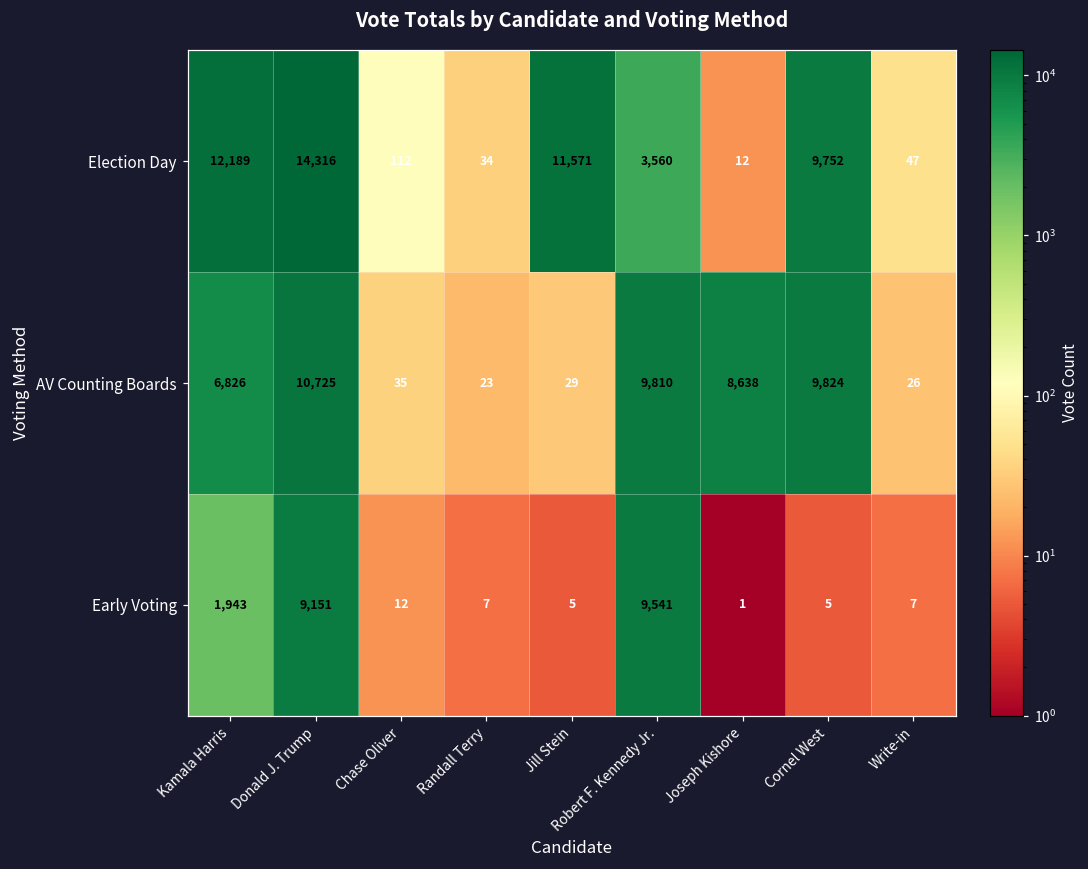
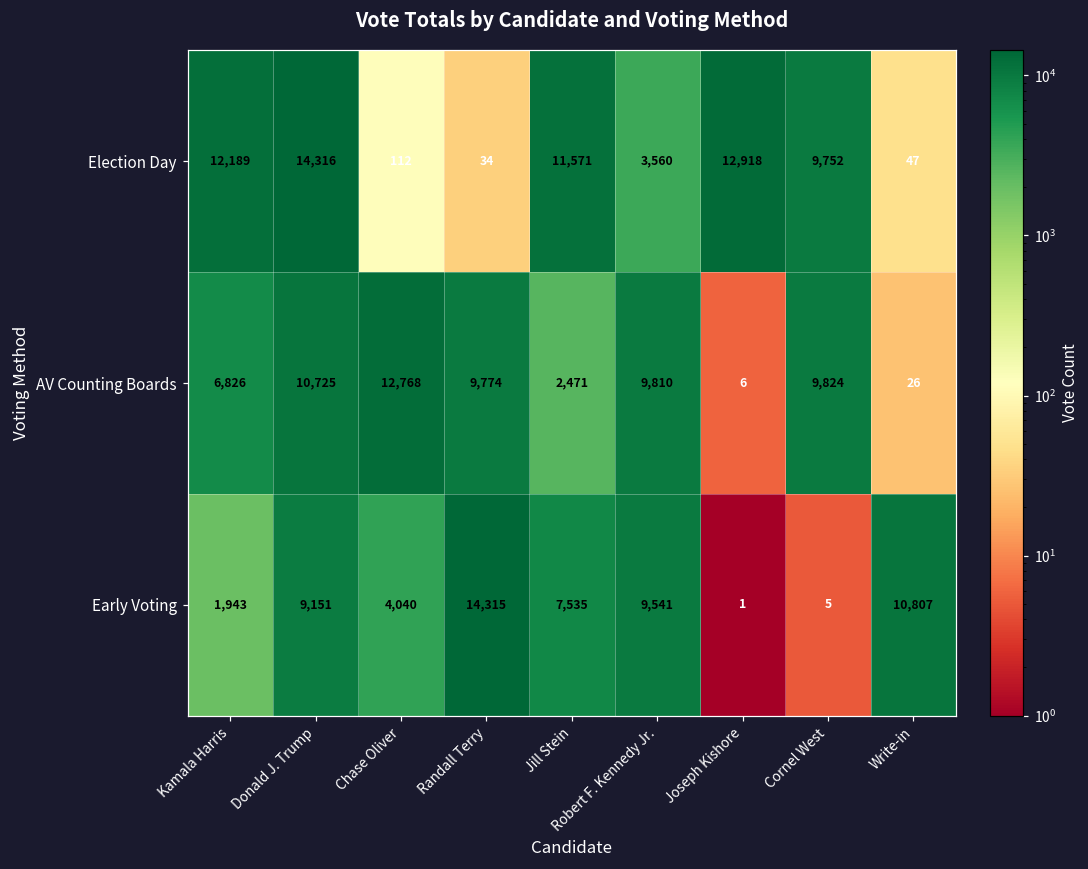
Election Day, Joseph Kishore: 12 -> 12,918
AV Counting Boards, Chase Oliver: 35 -> 12,768
AV Counting Boards, Randall Terry: 23 -> 9,774
AV Counting Boards, Jill Stein: 29 -> 2,471
AV Counting Boards, Joseph Kishore: 8,638 -> 6
Early Voting, Chase Oliver: 12 -> 4,040
Early Voting, Randall Terry: 7 -> 14,315
Early Voting, Jill Stein: 5 -> 7,535
Early Voting, Write-in: 7 -> 10,807
